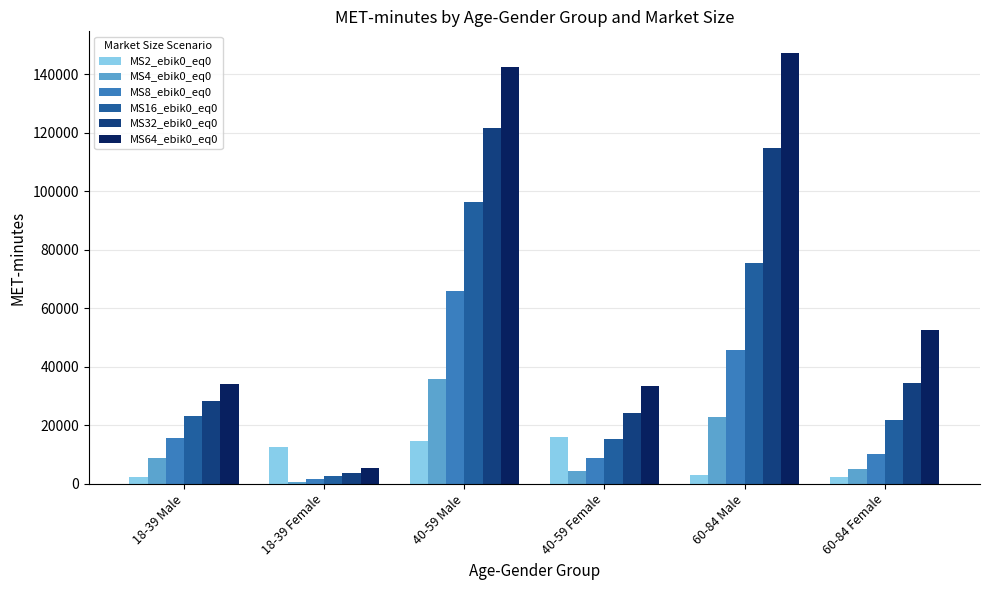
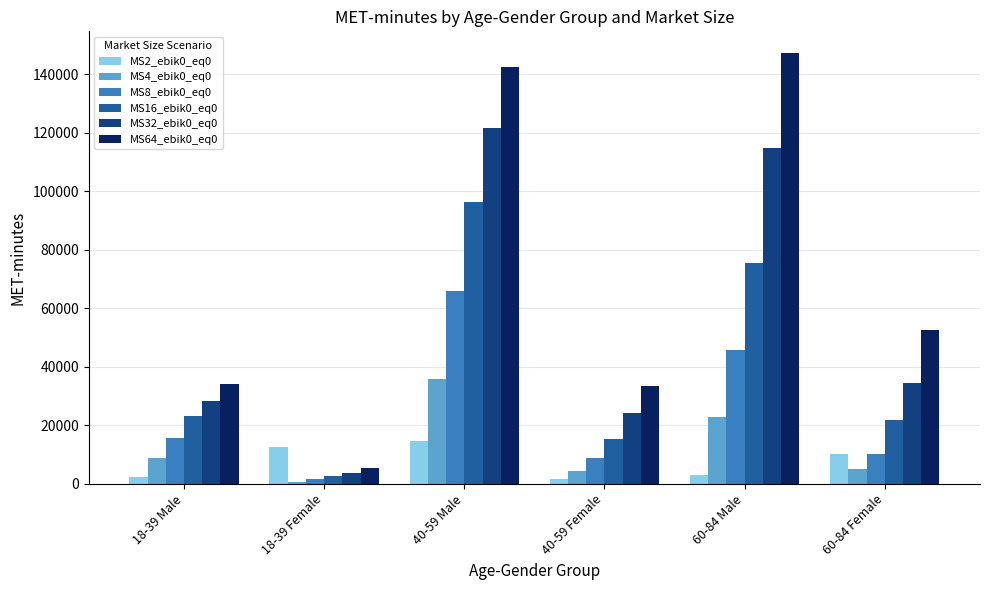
MS2_ebik0_eq0, 40-59 Female: 16000 -> 2000
MS2_ebik0_eq0, 60-84 Female: 2000 -> 10000
